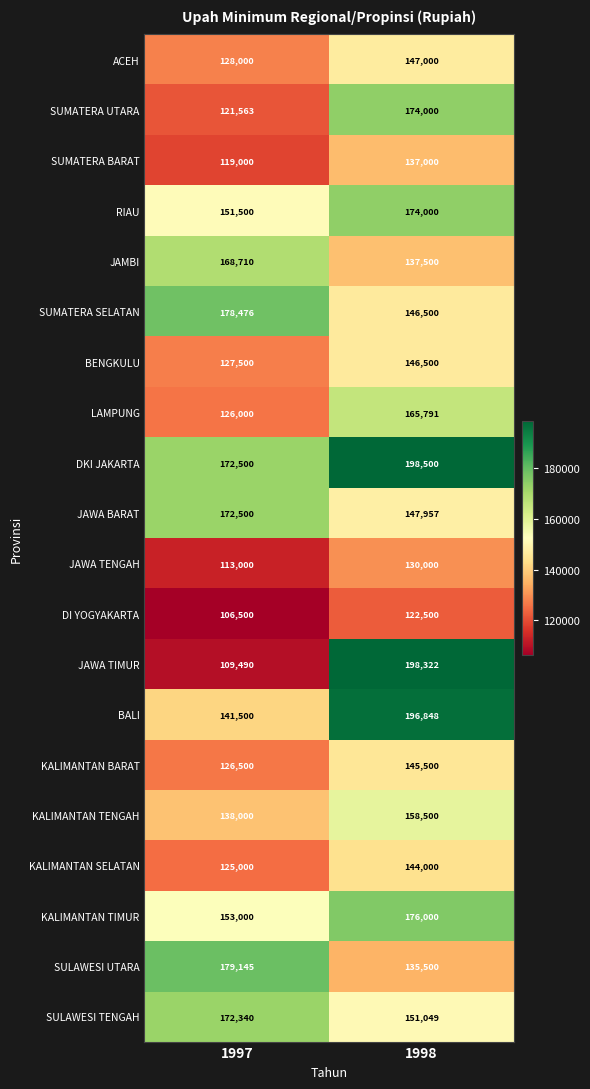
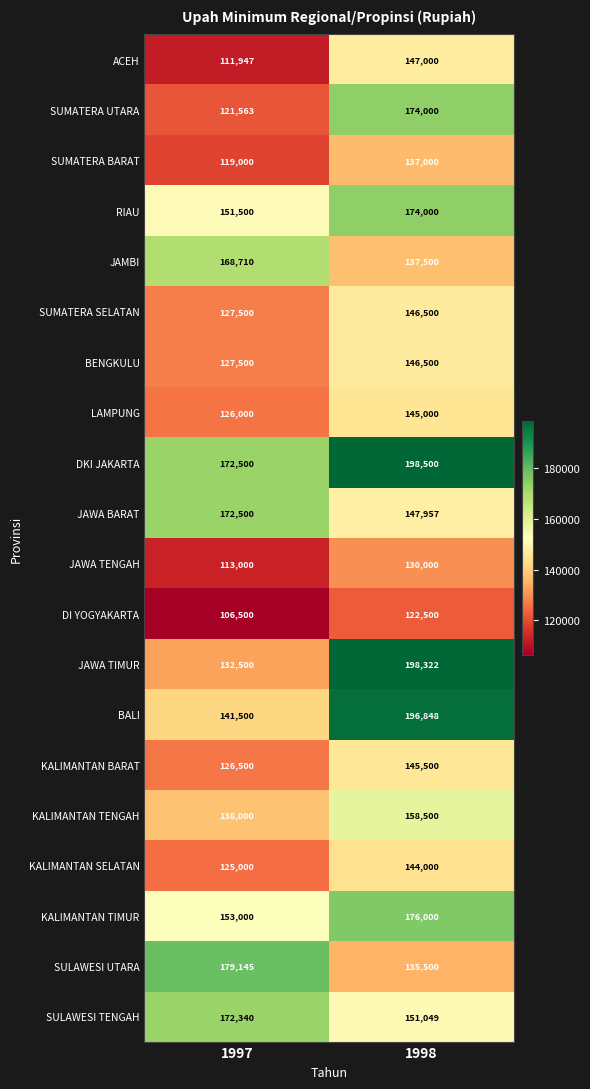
ACEH, 1997: 128,000 -> 111,947
SUMATERA SELATAN, 1997: 178,476 -> 127,500
LAMPUNG, 1998: 165,791 -> 145,000
JAWA TIMUR, 1997: 109,490 -> 132,500
